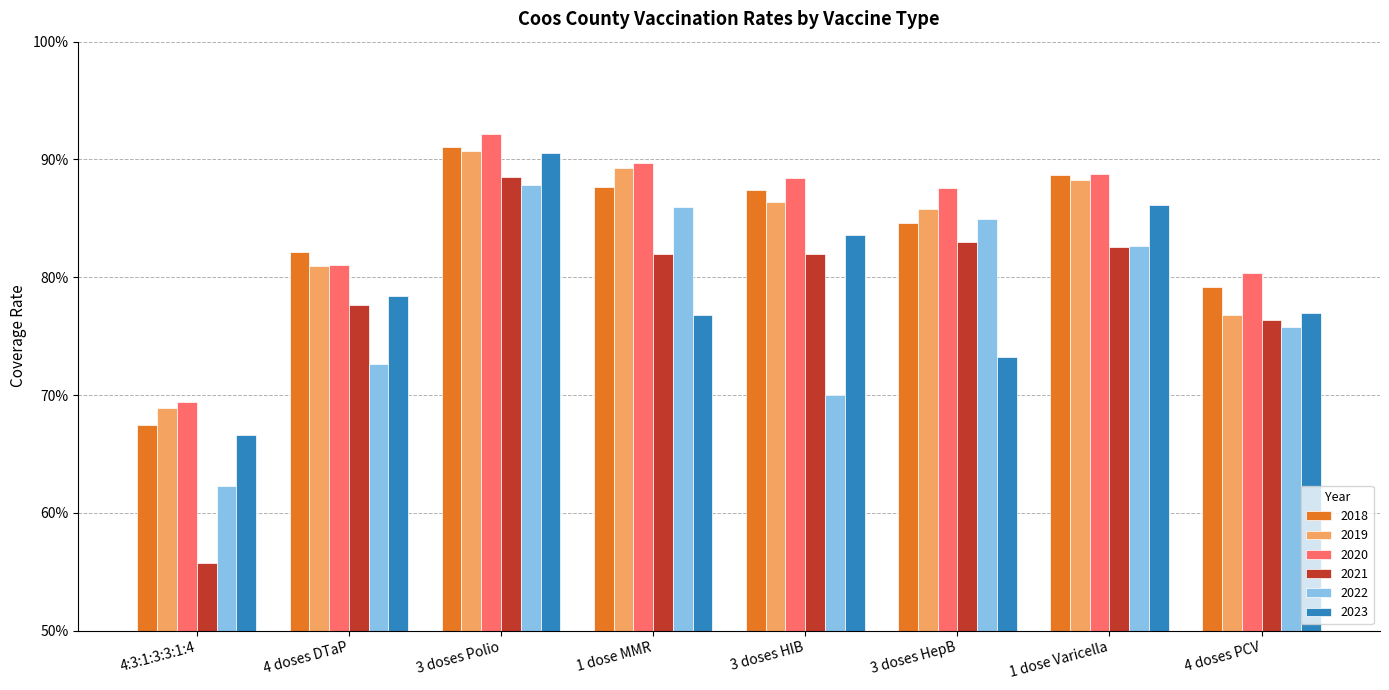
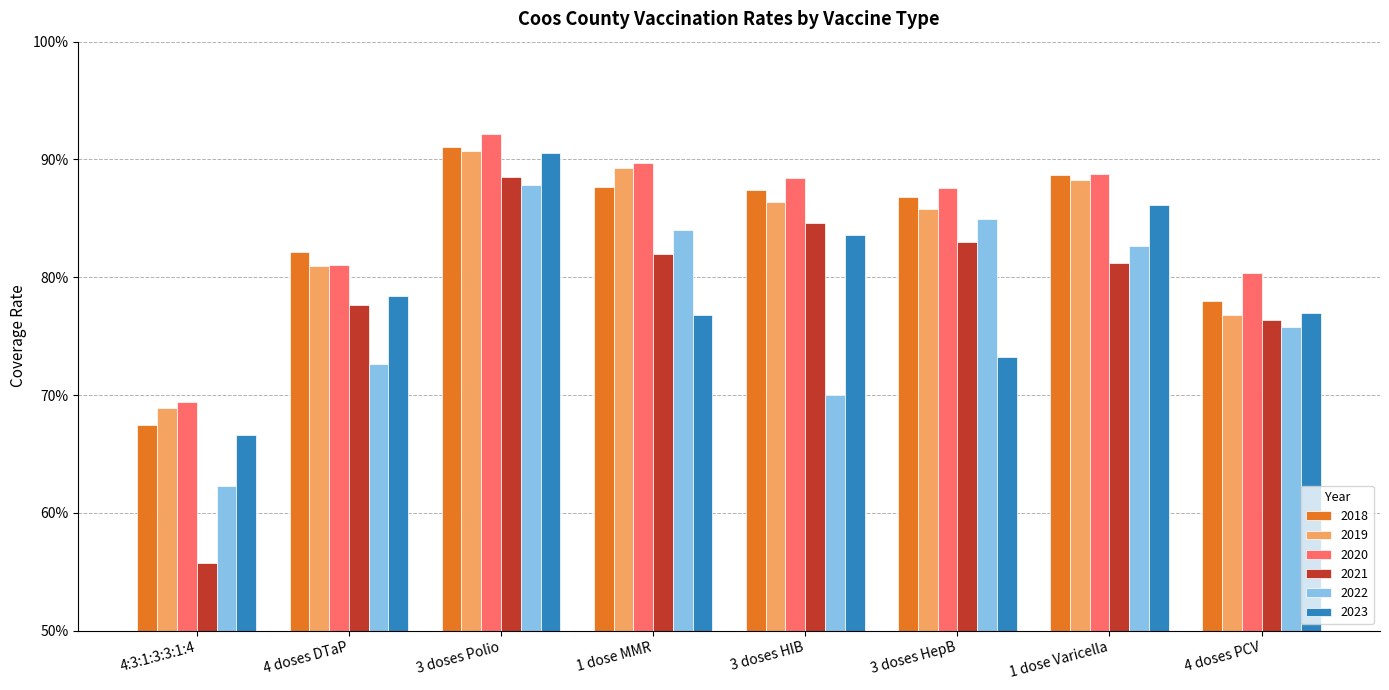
2022, 1 dose MMR: 86.0% -> 84.0%
2021, 3 doses HIB: 81.9% -> 84.6%
2018, 3 doses HepB: 84.6% -> 86.8%
2021, 1 dose Varicella: 82.6% -> 81.2%
2018, 4 doses PCV: 79.2% -> 78.0%
